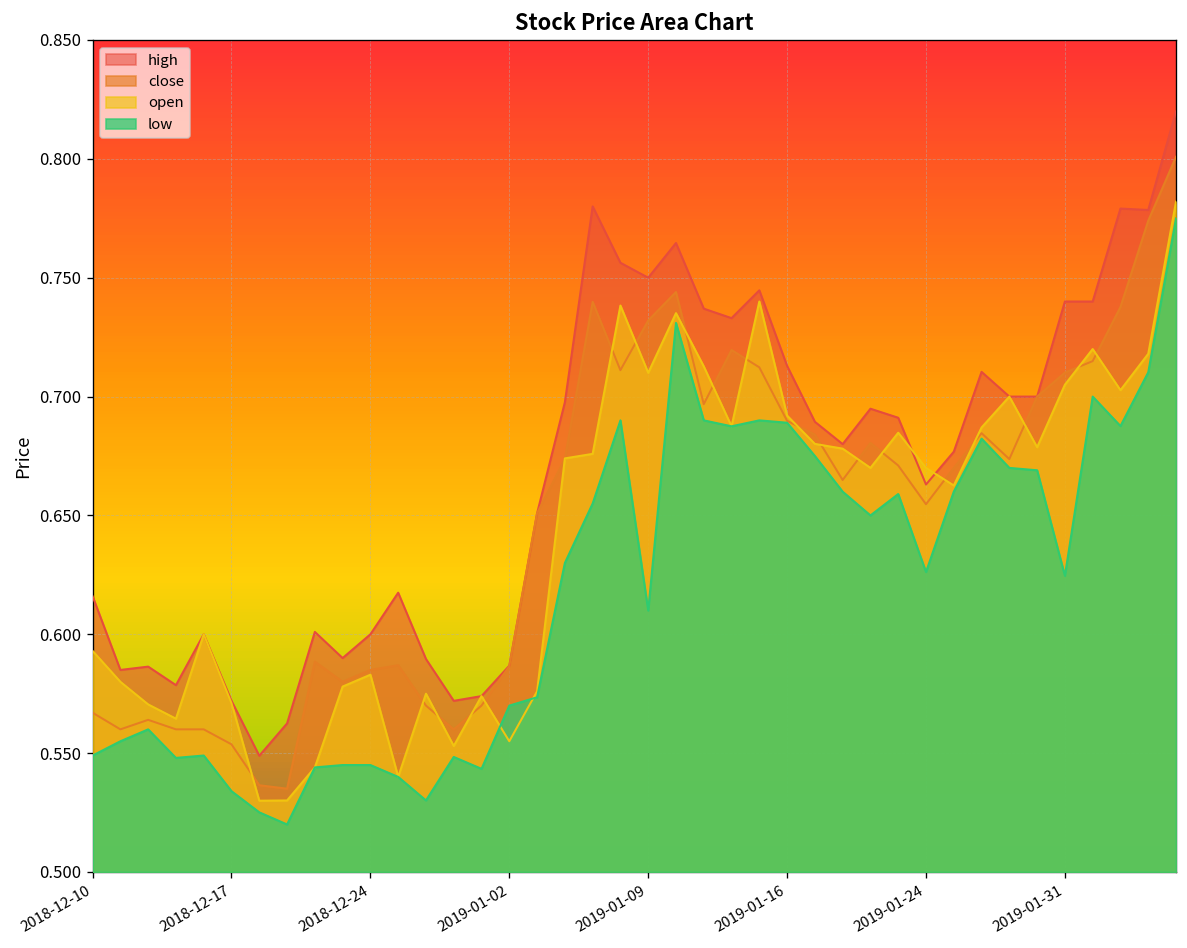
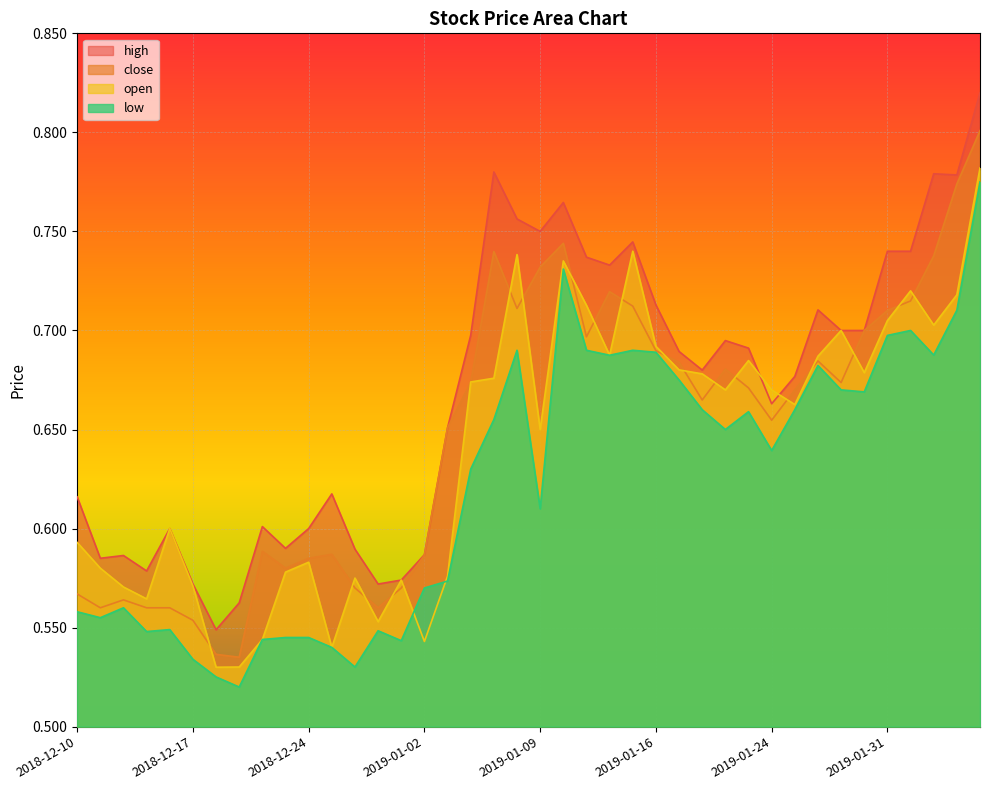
low, 2018-12-10: 0.549 -> 0.558
open, 2019-01-02: 0.555 -> 0.543
open, 2019-01-09: 0.71 -> 0.65
low, 2019-01-24: 0.626 -> 0.639
low, 2019-01-31: 0.625 -> 0.698
